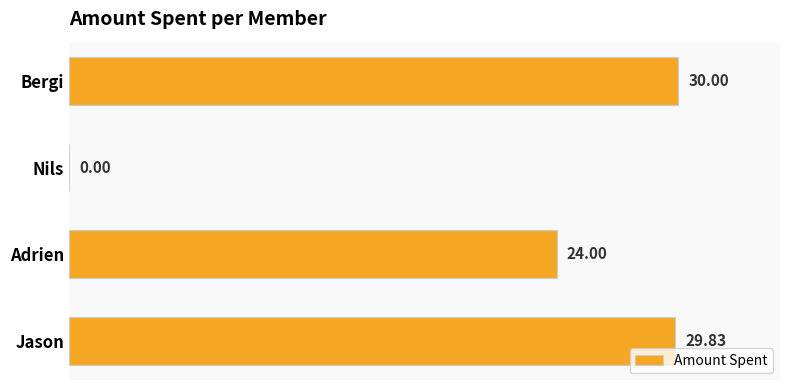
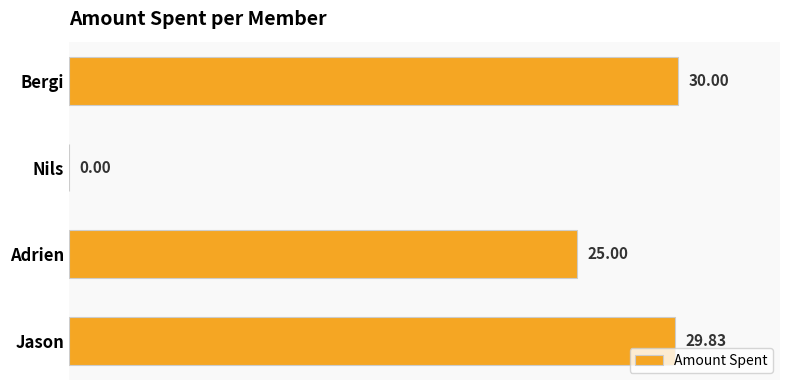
Adrien: 24.00 -> 25.00
